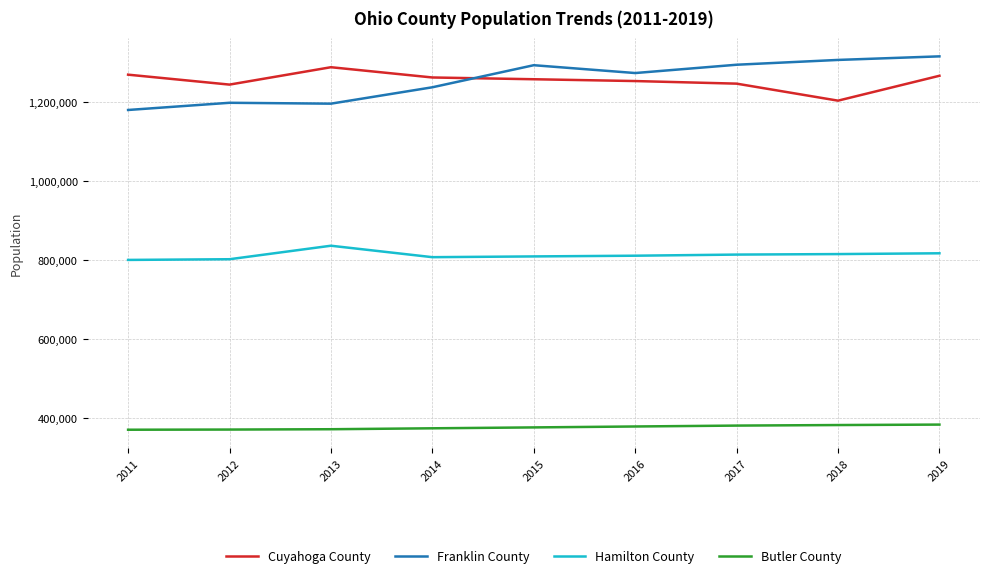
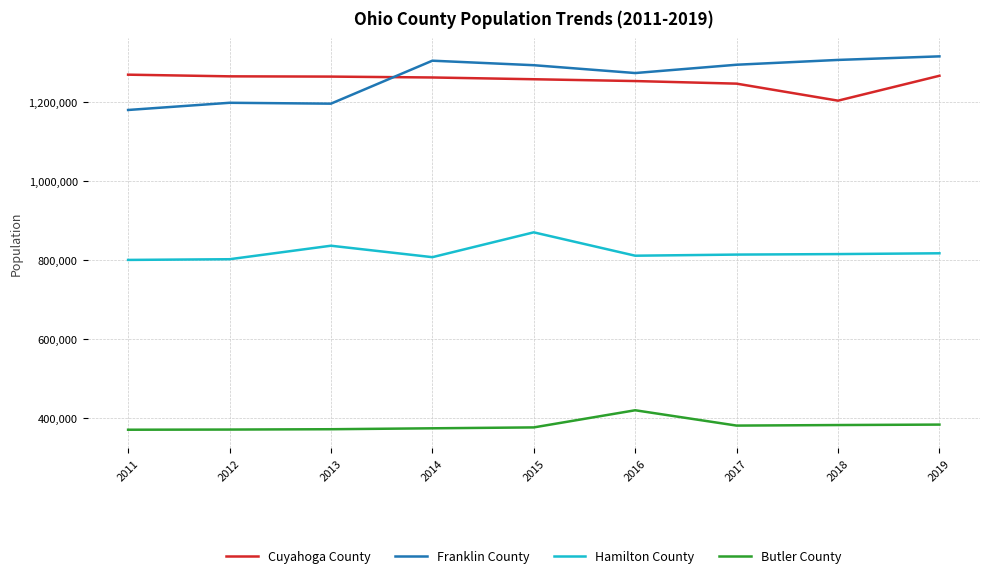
Cuyahoga County, 2012: 1,250,000 -> 1,270,000
Cuyahoga County, 2013: 1,290,000 -> 1,270,000
Franklin County, 2014: 1,240,000 -> 1,310,000
Hamilton County, 2015: 810,000 -> 870,000
Butler County, 2016: 380,000 -> 420,000
